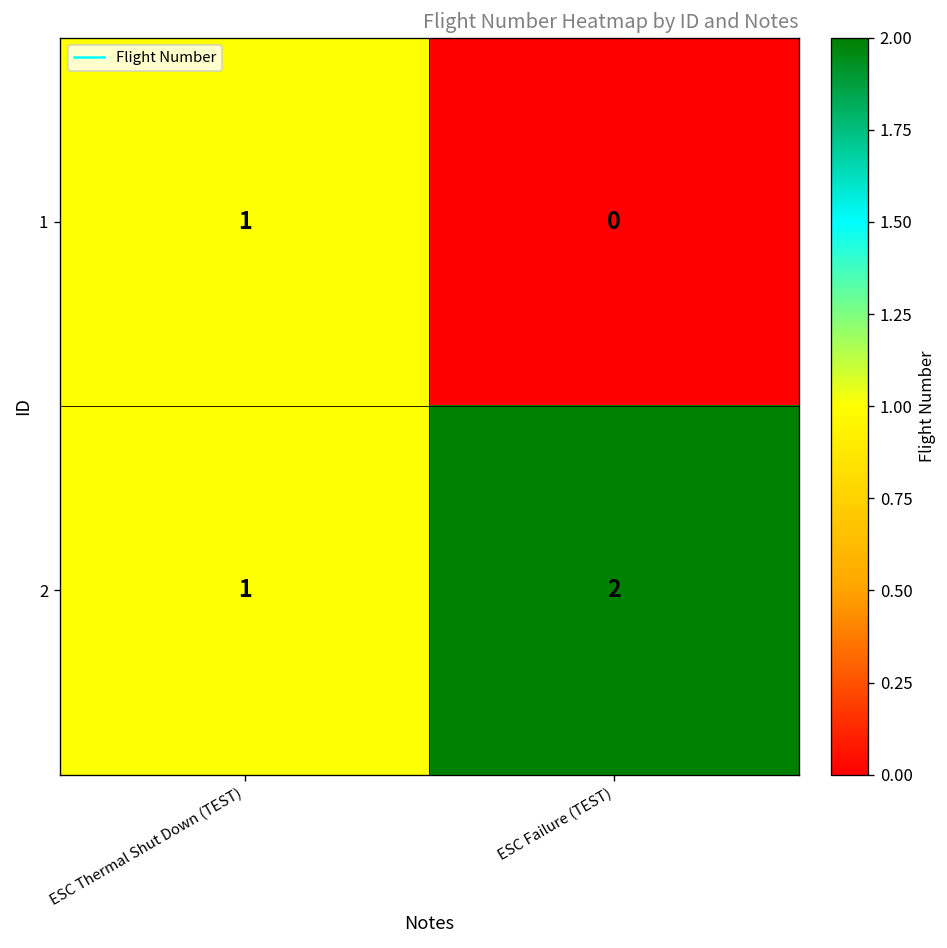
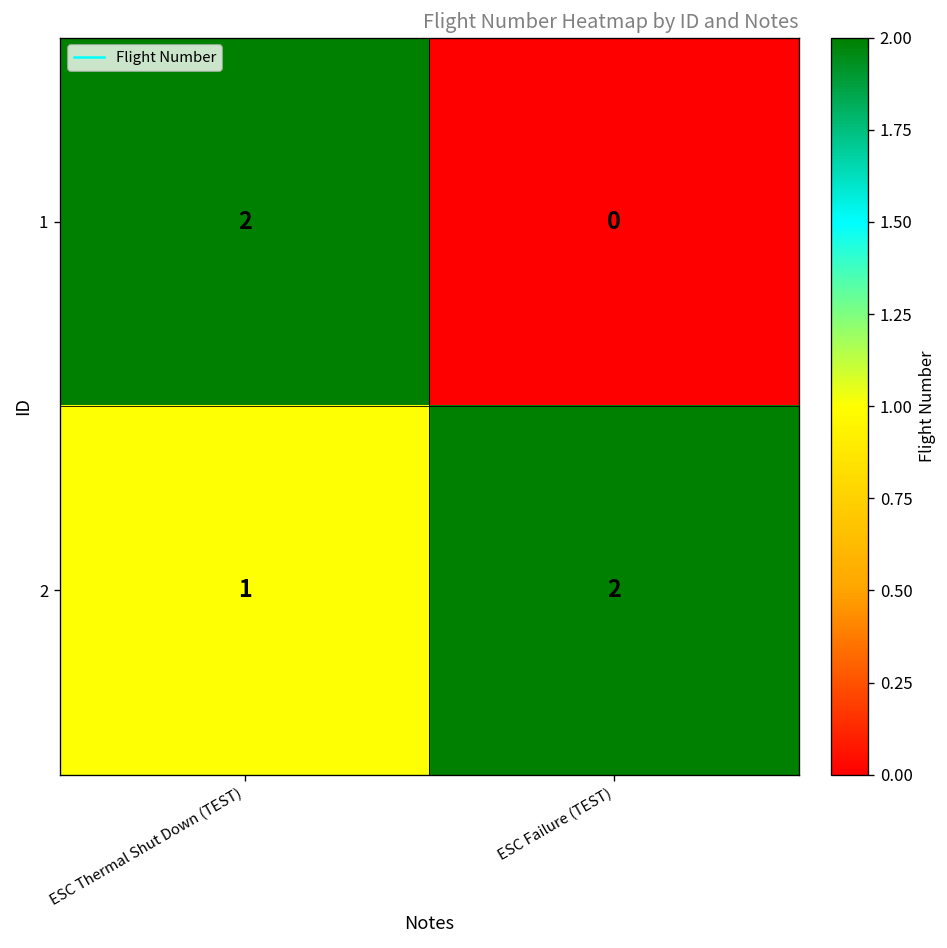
1, ESC Thermal Shut Down (TEST): 1 -> 2
